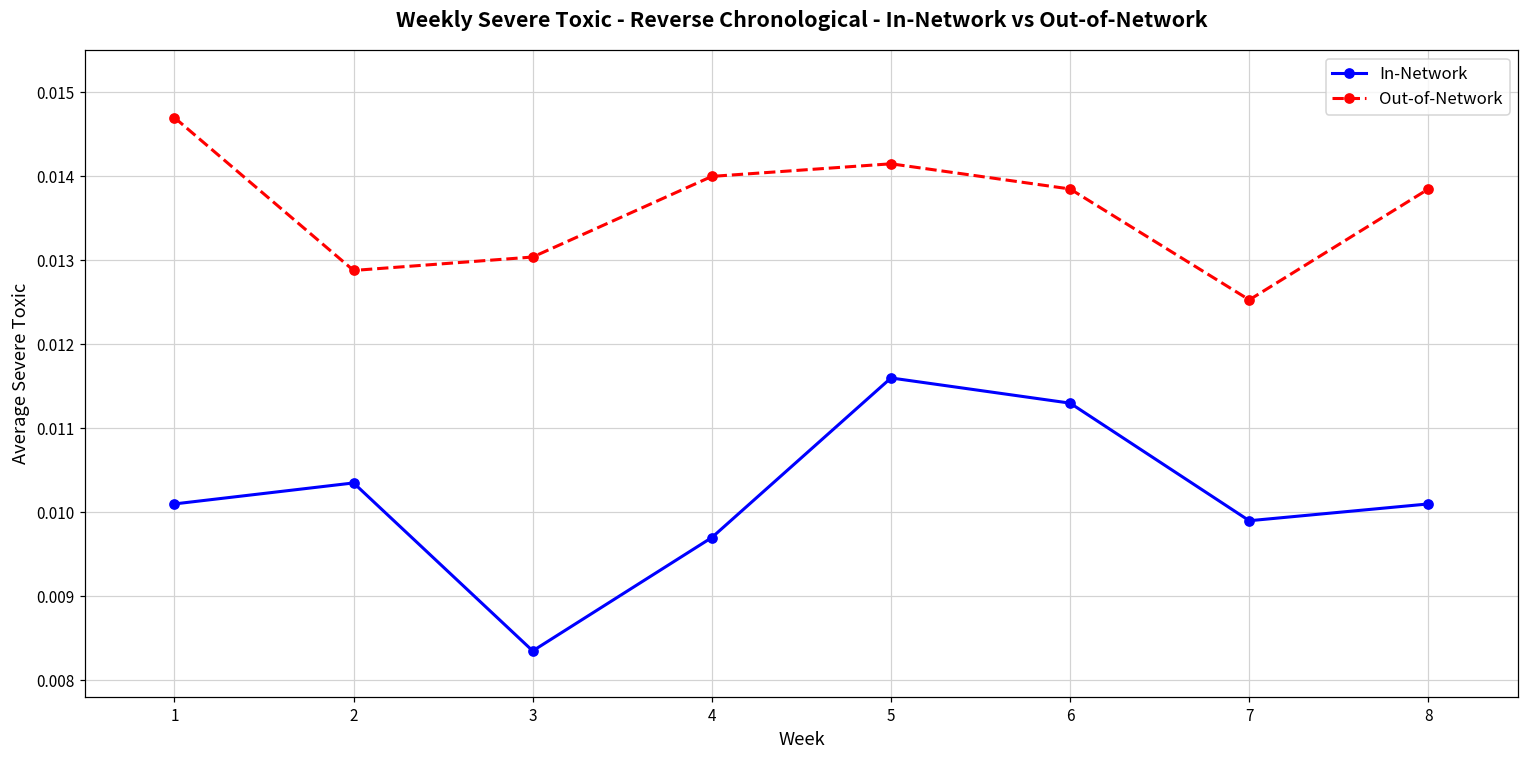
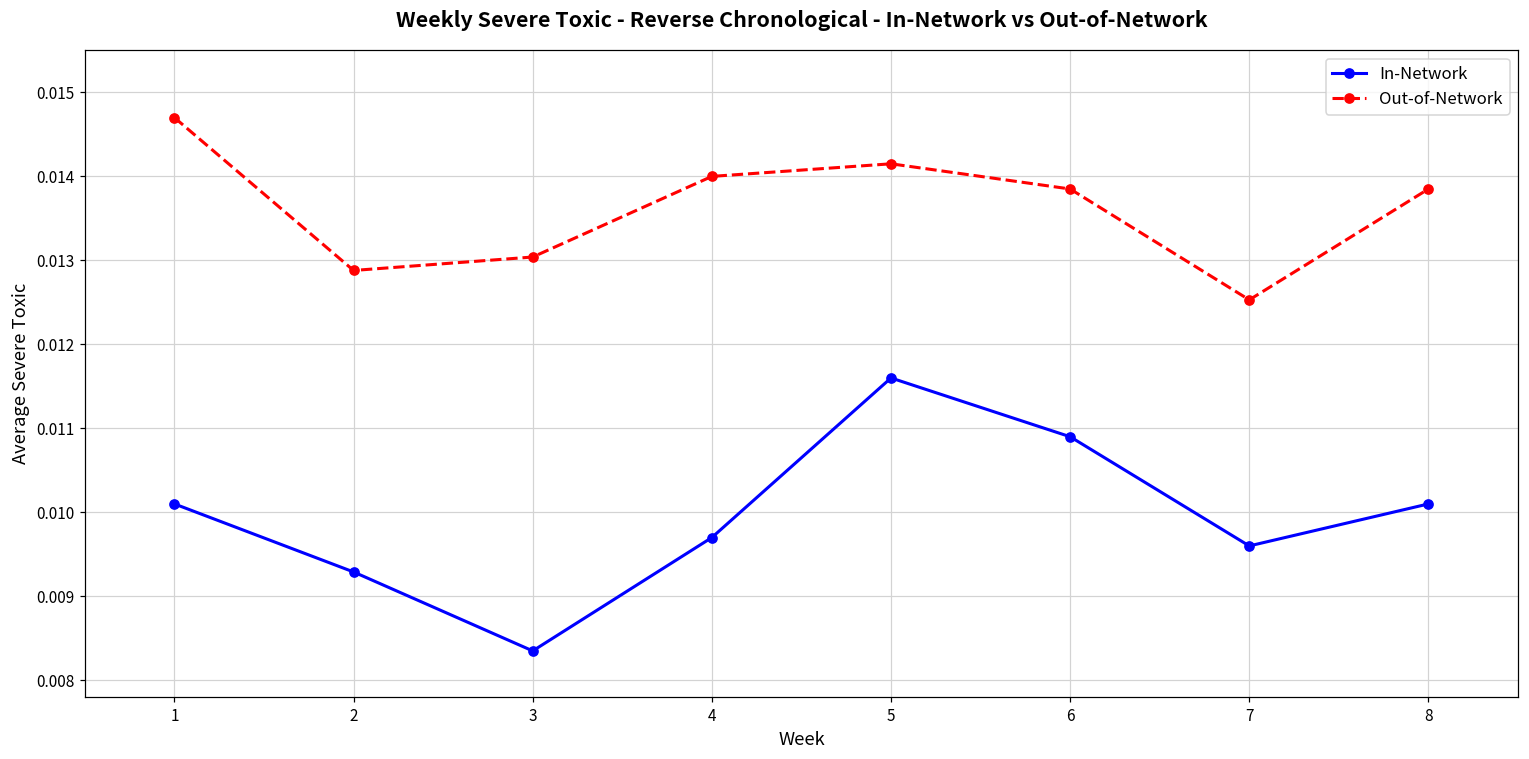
In-Network, 2: 0.0104 -> 0.0093
In-Network, 6: 0.0113 -> 0.0109
In-Network, 7: 0.0099 -> 0.0096
